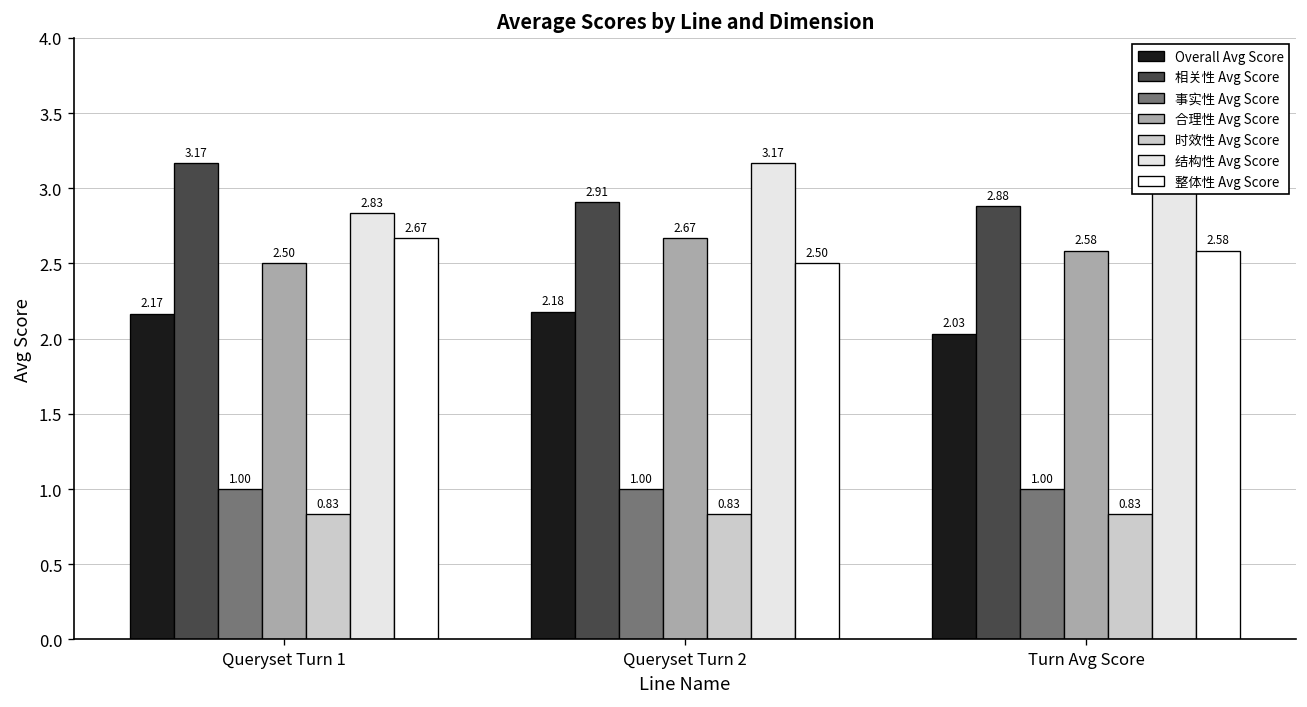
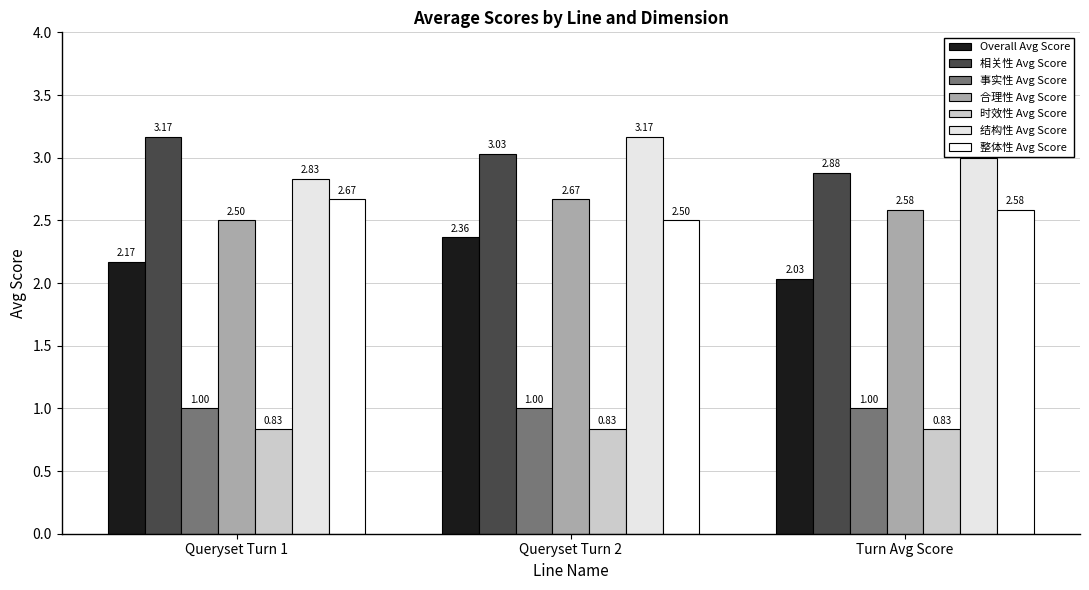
Overall Avg Score, Queryset Turn 2: 2.18 -> 2.36
相关性 Avg Score, Queryset Turn 2: 2.91 -> 3.03
